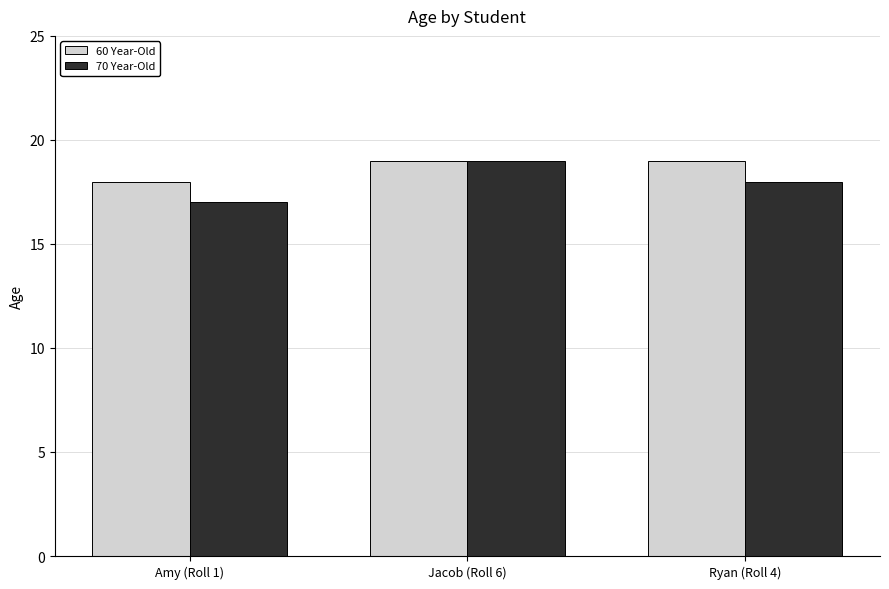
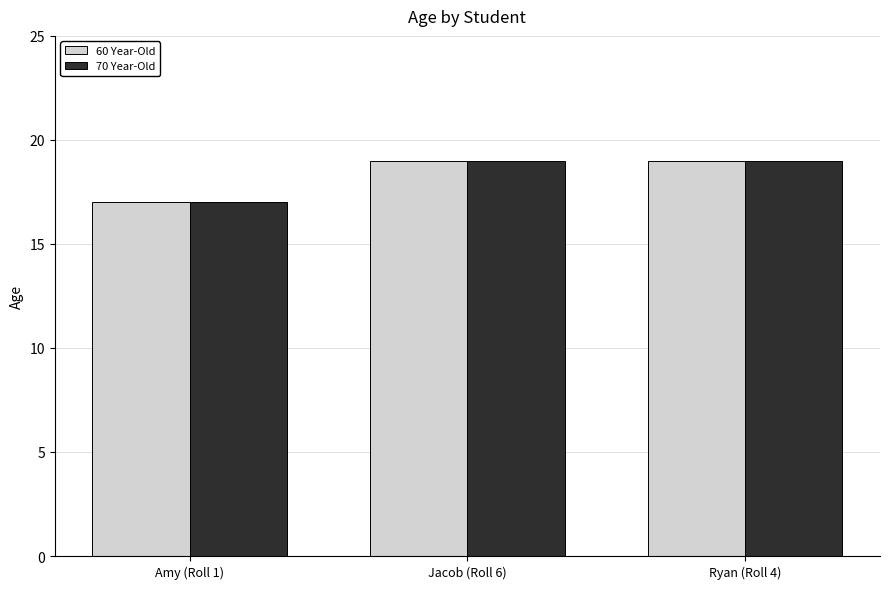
60 Year-Old, Amy (Roll 1): 18 -> 17
70 Year-Old, Ryan (Roll 4): 18 -> 19
